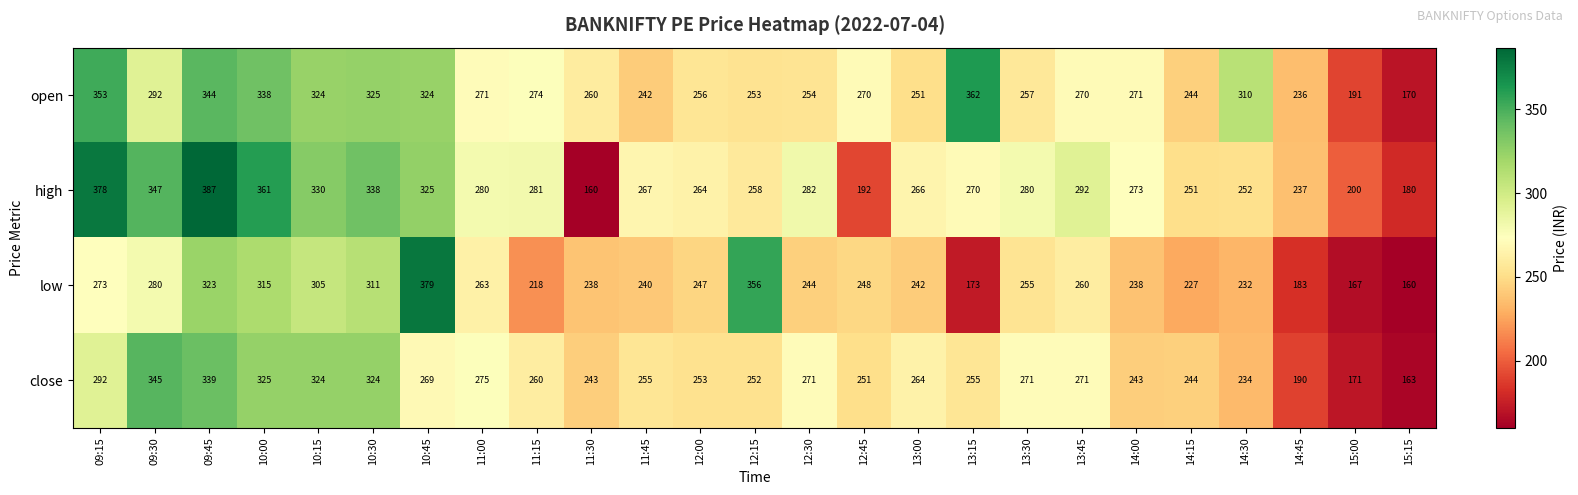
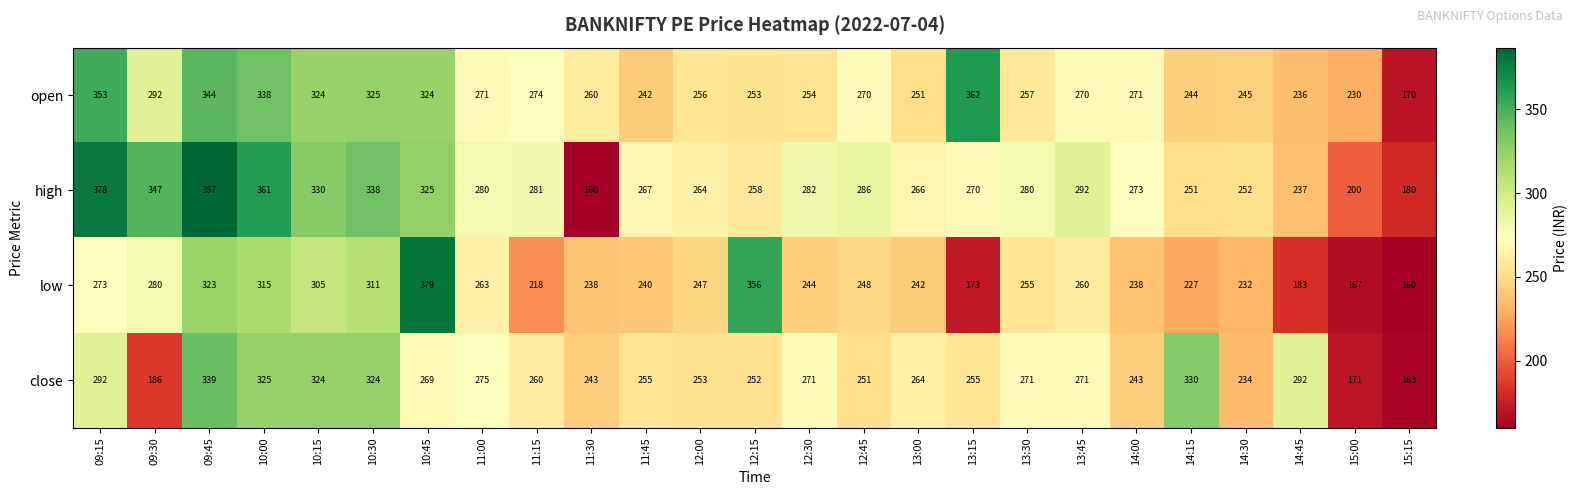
open, 14:30: 310 -> 245
open, 15:00: 191 -> 230
high, 12:45: 192 -> 286
close, 09:30: 345 -> 186
close, 14:15: 244 -> 330
close, 14:45: 190 -> 292
